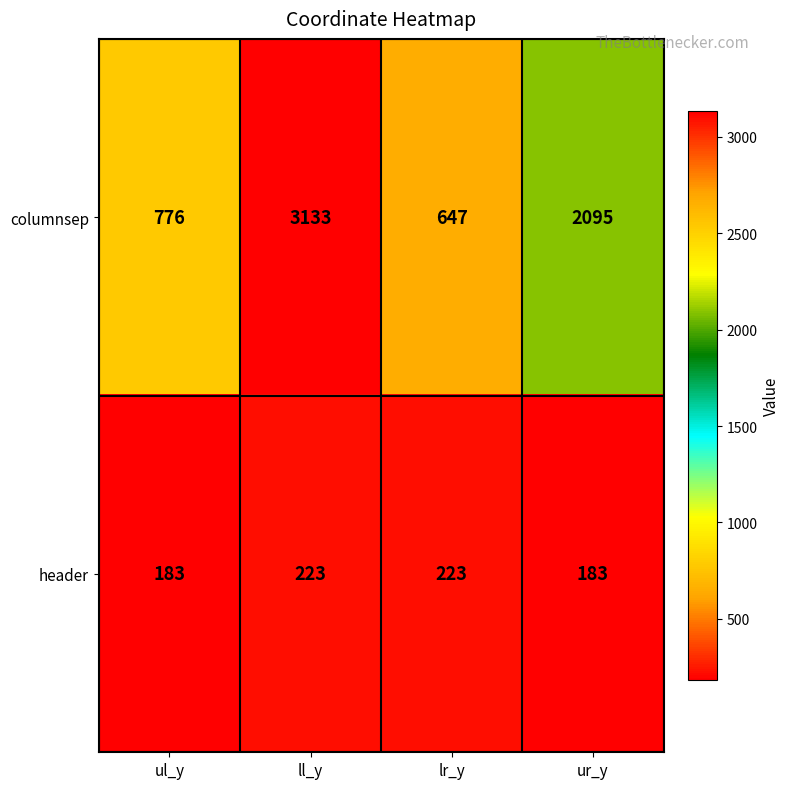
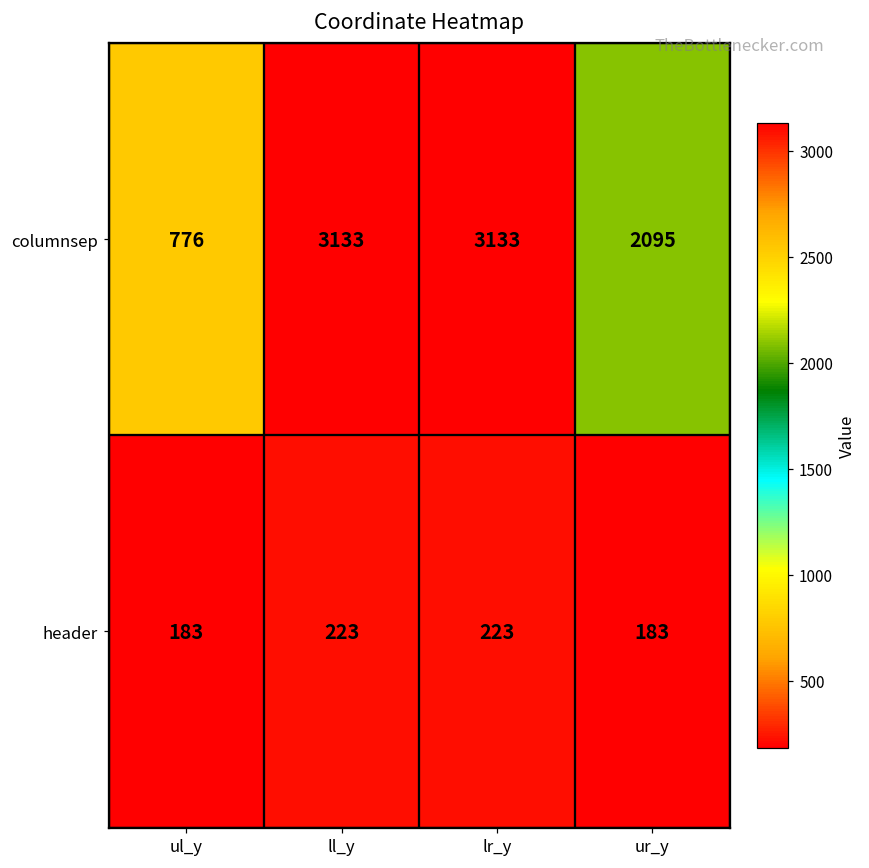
columnsep, lr_y: 647 -> 3133
